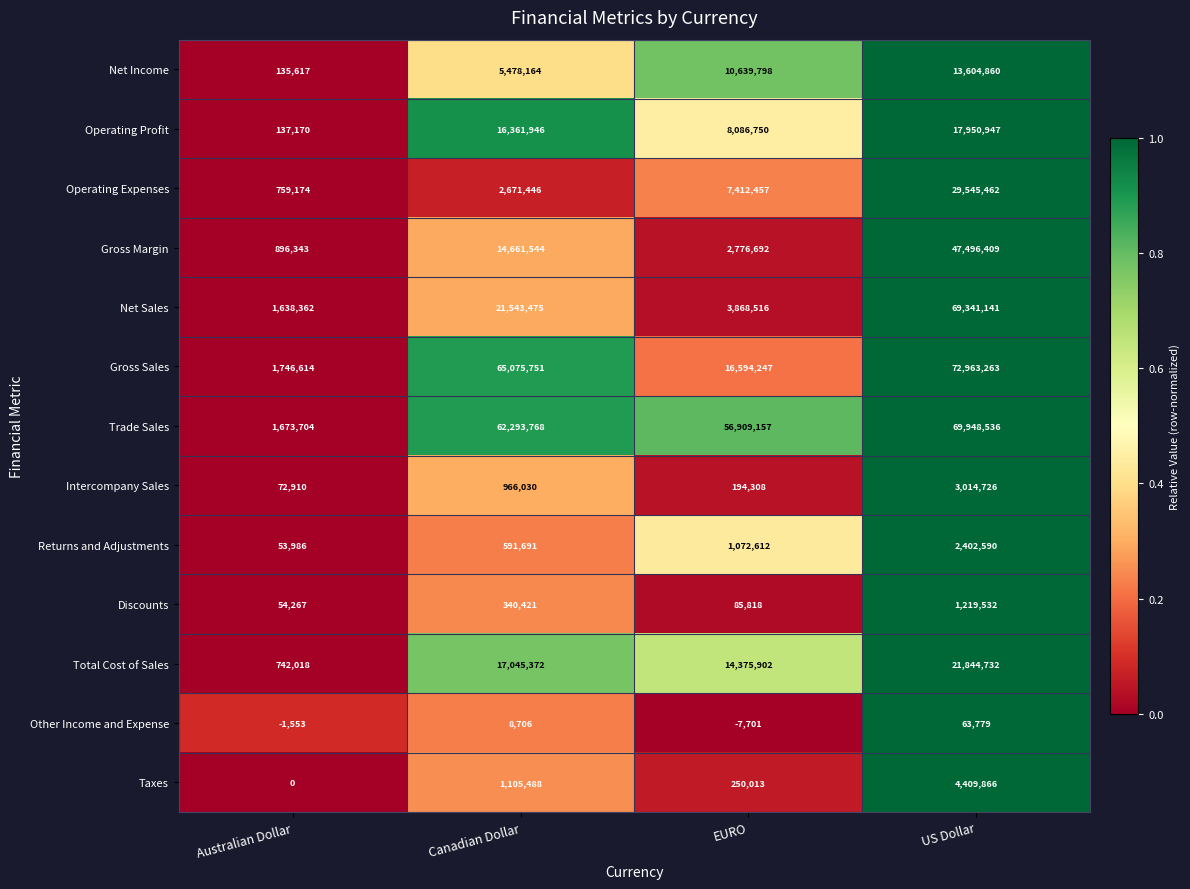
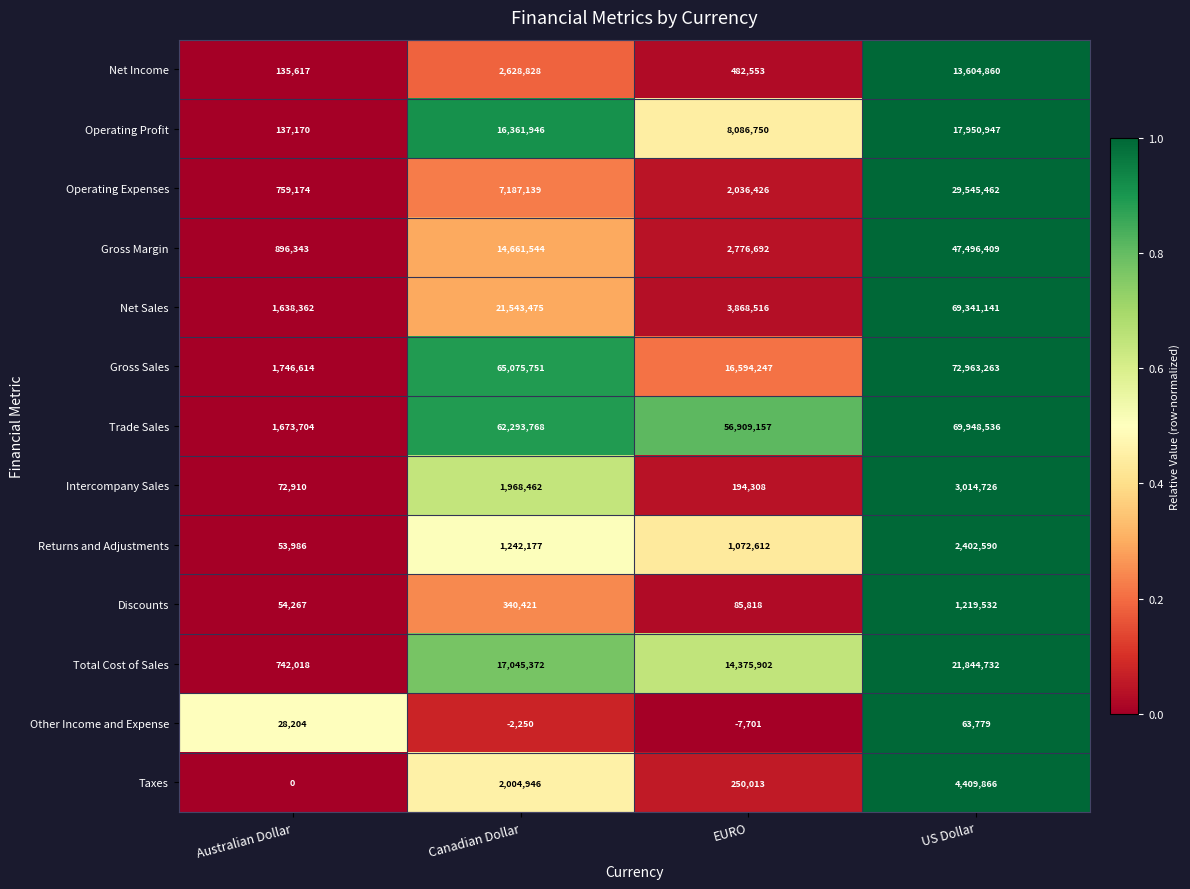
Net Income, Canadian Dollar: 5,478,164 -> 2,628,828
Net Income, EURO: 10,639,798 -> 482,553
Operating Expenses, Canadian Dollar: 2,671,446 -> 7,187,139
Operating Expenses, EURO: 7,412,457 -> 2,036,426
Intercompany Sales, Canadian Dollar: 966,030 -> 1,968,462
Returns and Adjustments, Canadian Dollar: 591,691 -> 1,242,177
Other Income and Expense, Australian Dollar: -1,553 -> 28,204
Other Income and Expense, Canadian Dollar: 8,706 -> -2,250
Taxes, Canadian Dollar: 1,105,488 -> 2,004,946
